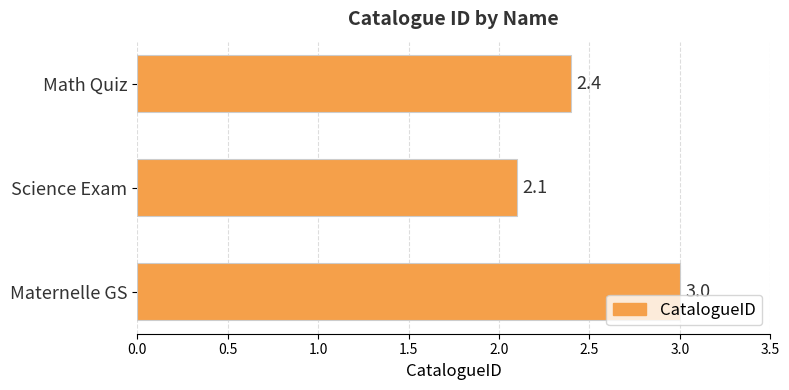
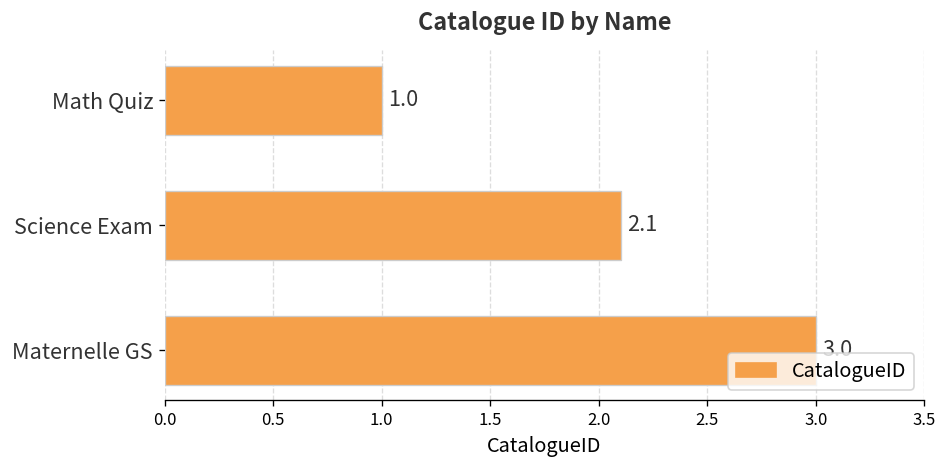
Math Quiz: 2.4 -> 1.0
